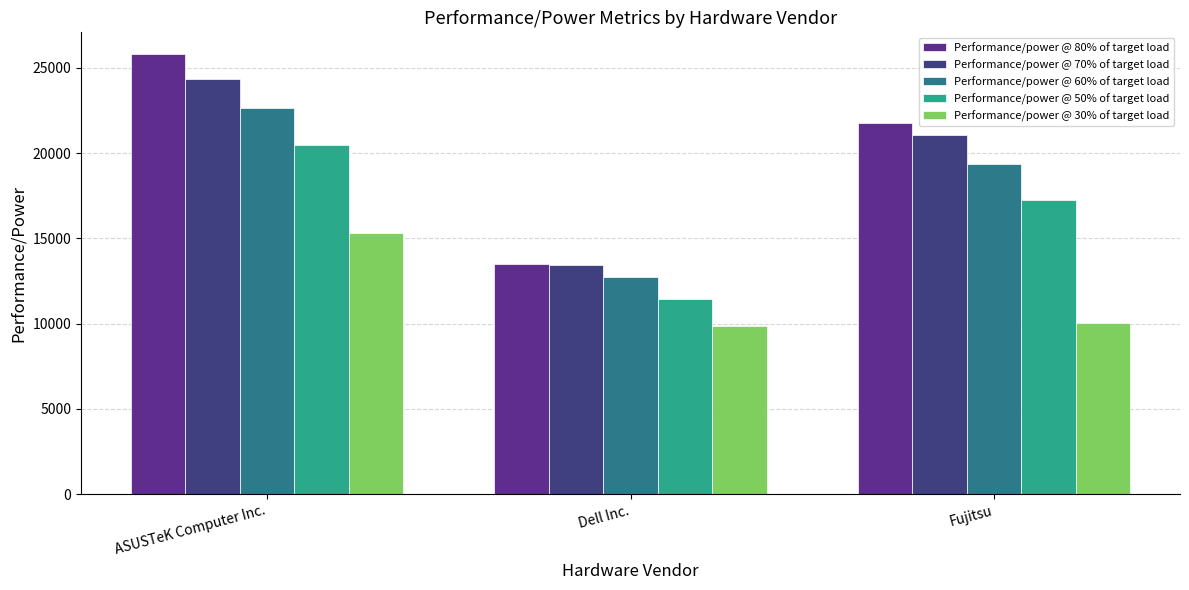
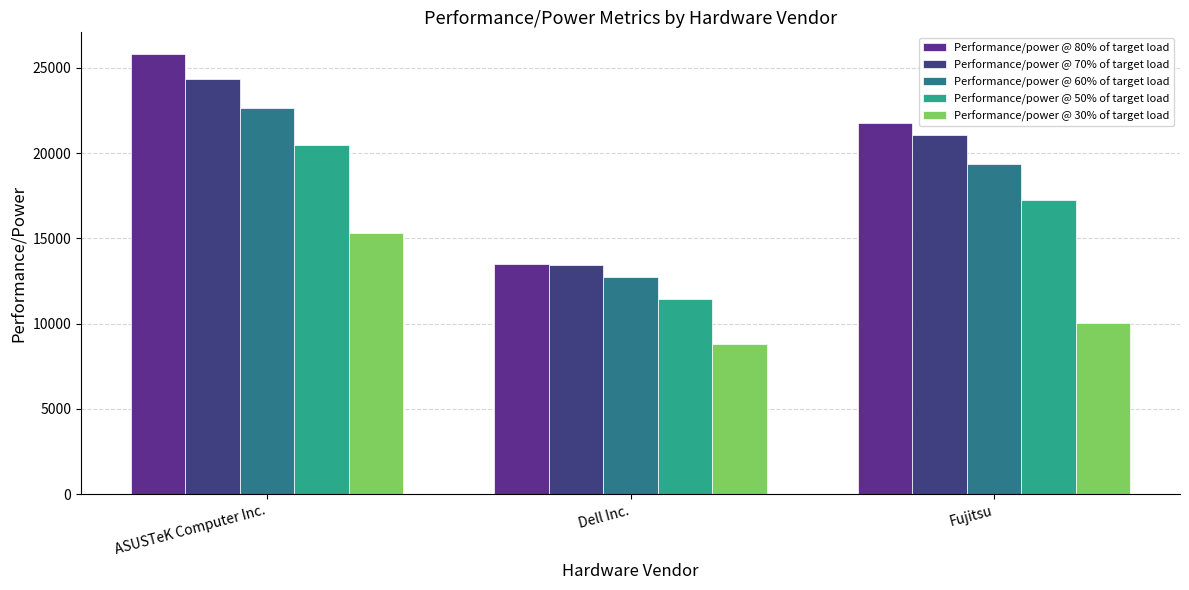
Performance/power @ 30% of target load, Dell Inc.: 9900 -> 8800
